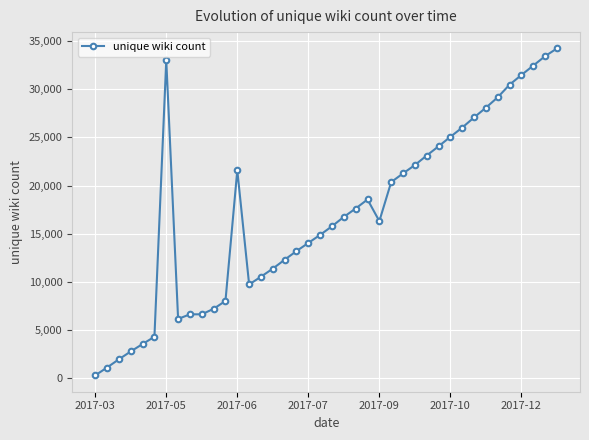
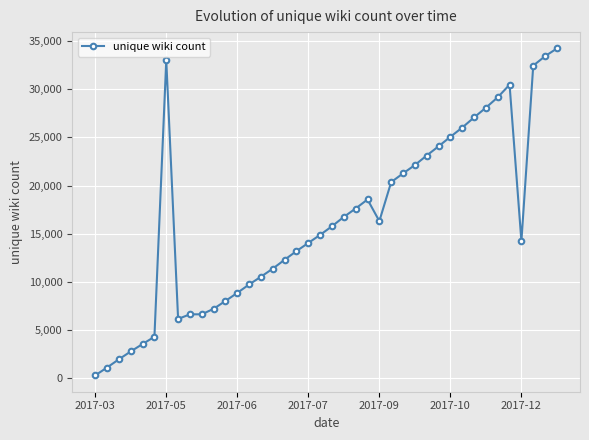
2017-06: 22,000 -> 9,000
2017-12: 31,000 -> 14,000
